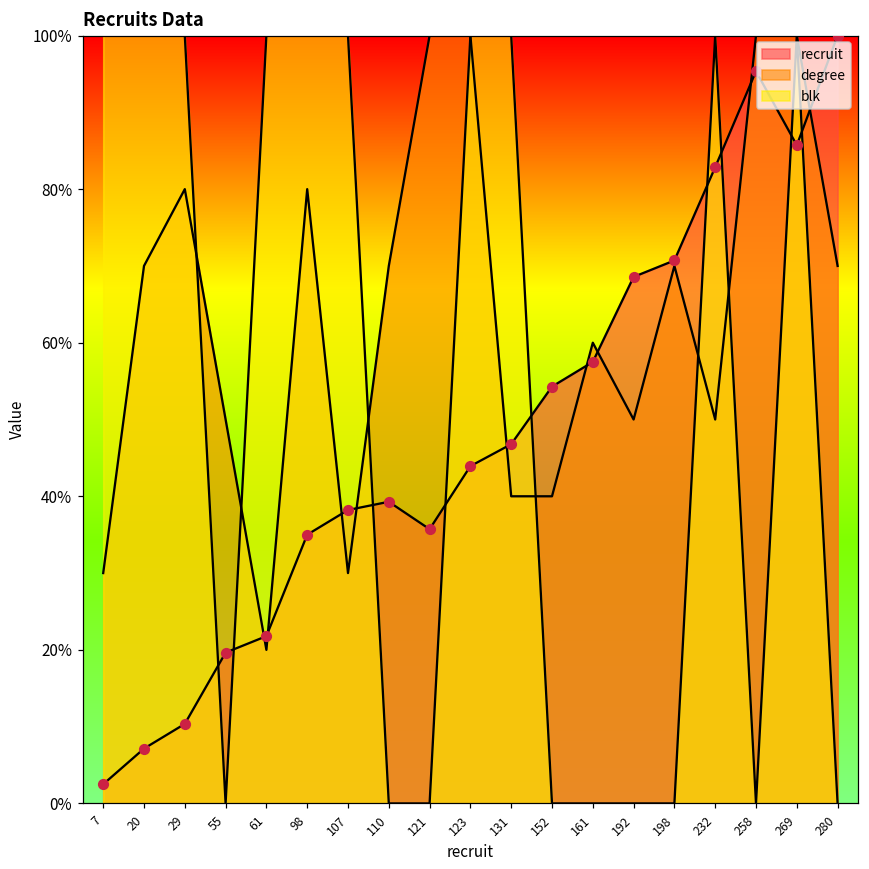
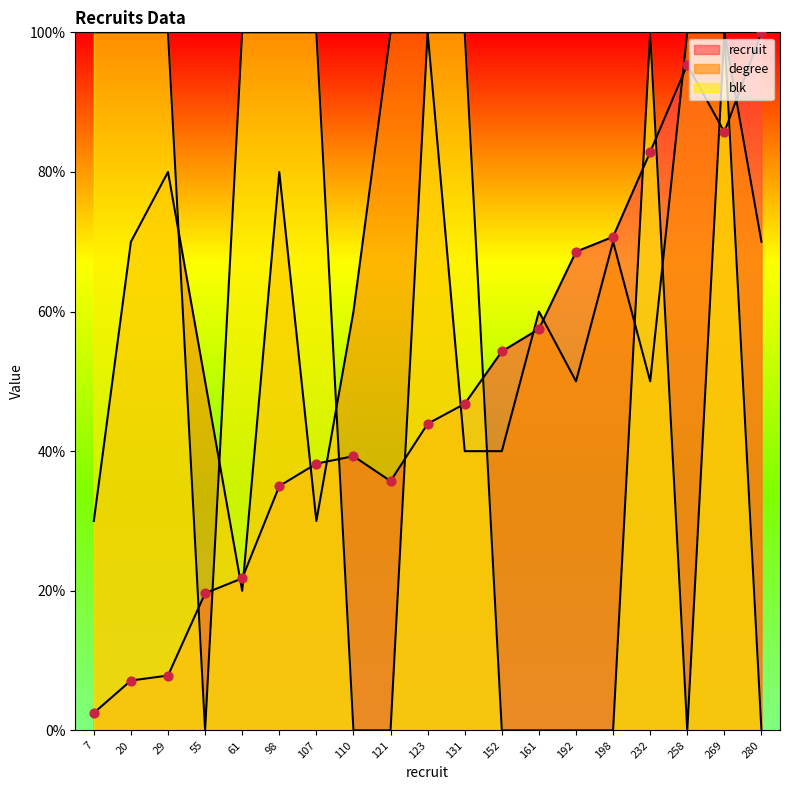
recruit, 29: 10% -> 8%
degree, 110: 70% -> 60%
